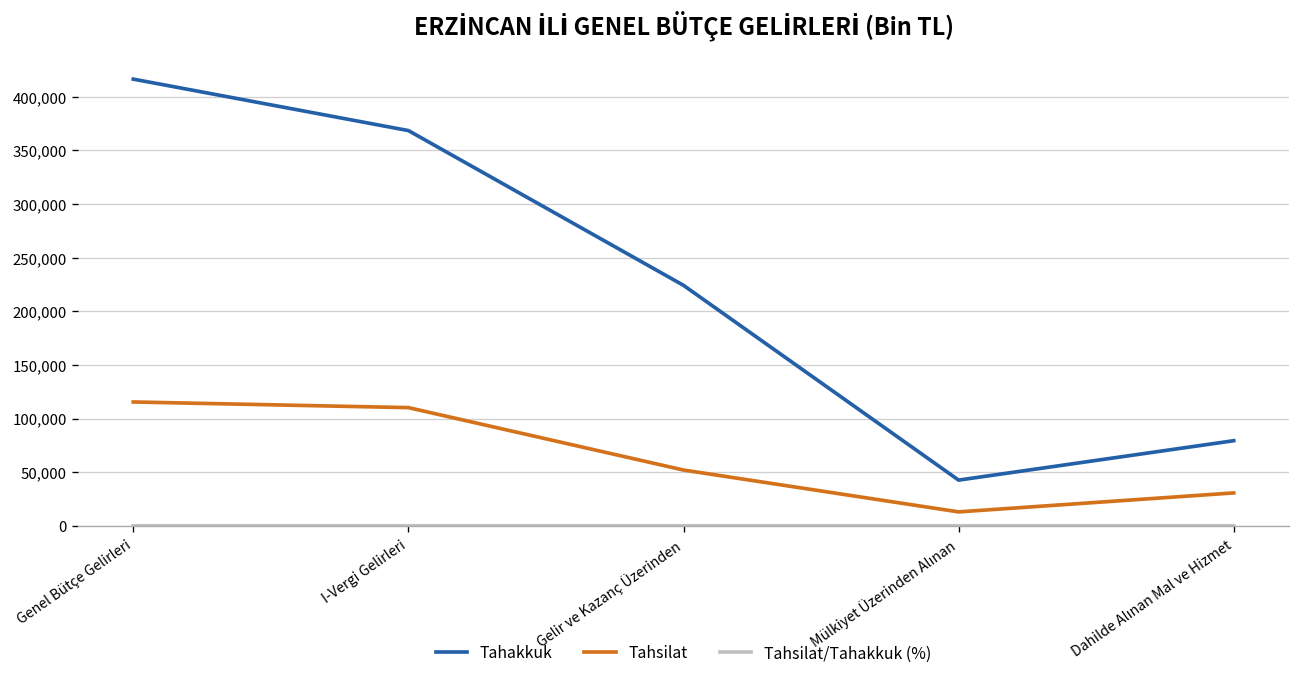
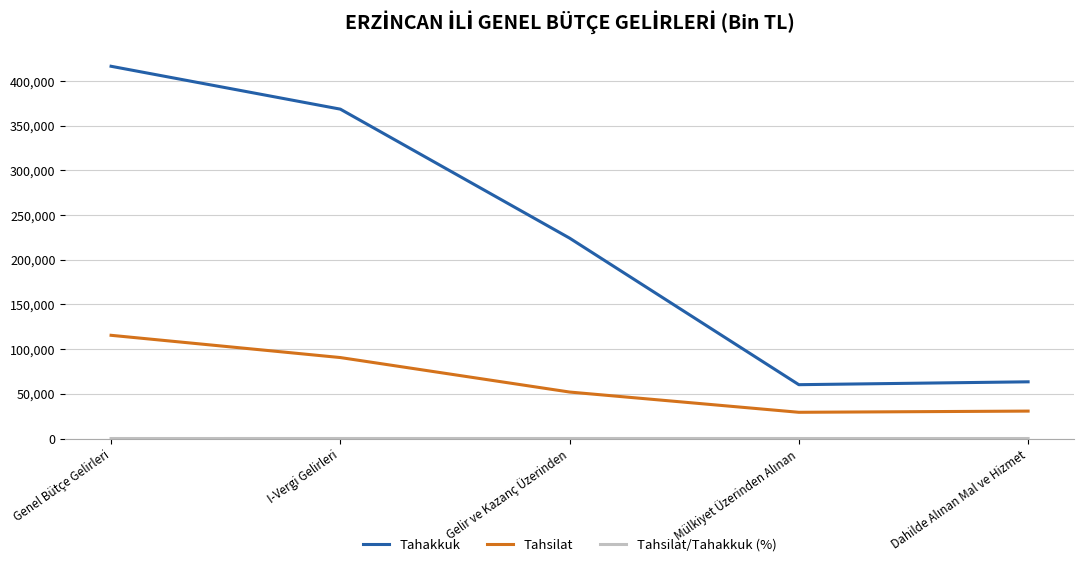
Tahsilat, I-Vergi Gelirleri: 110,000 -> 90,000
Tahakkuk, Mülkiyet Üzerinden Alınan: 40,000 -> 60,000
Tahsilat, Mülkiyet Üzerinden Alınan: 10,000 -> 30,000
Tahakkuk, Dahilde Alınan Mal ve Hizmet: 80,000 -> 60,000
